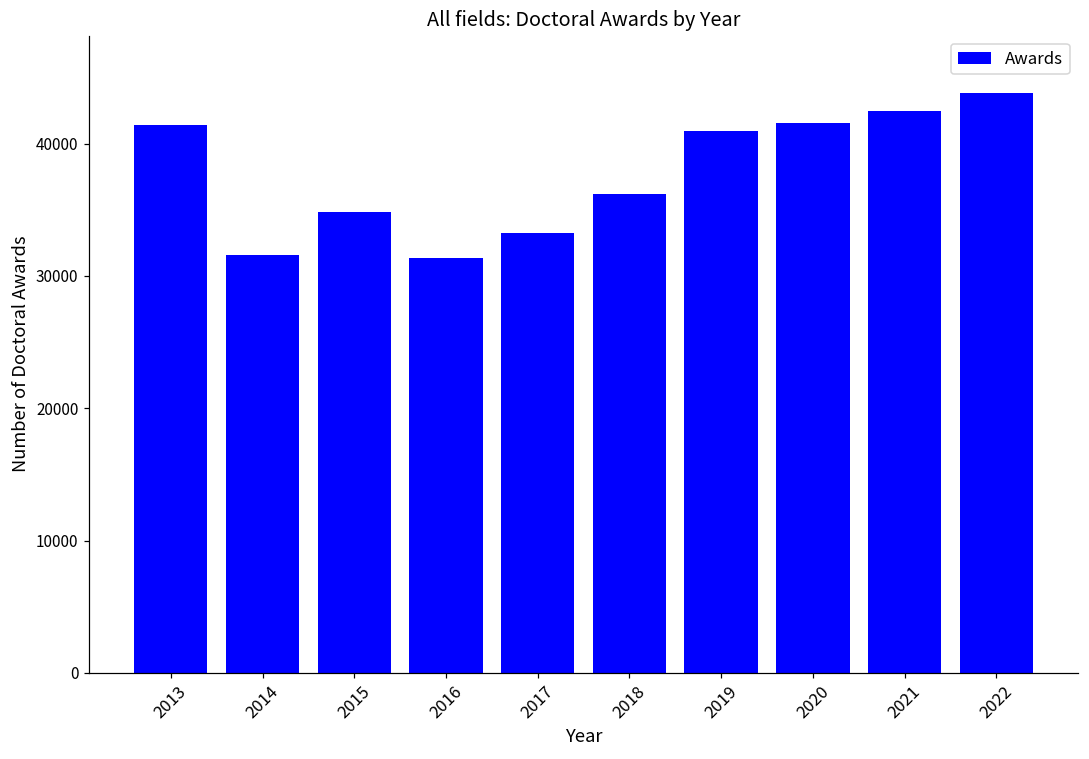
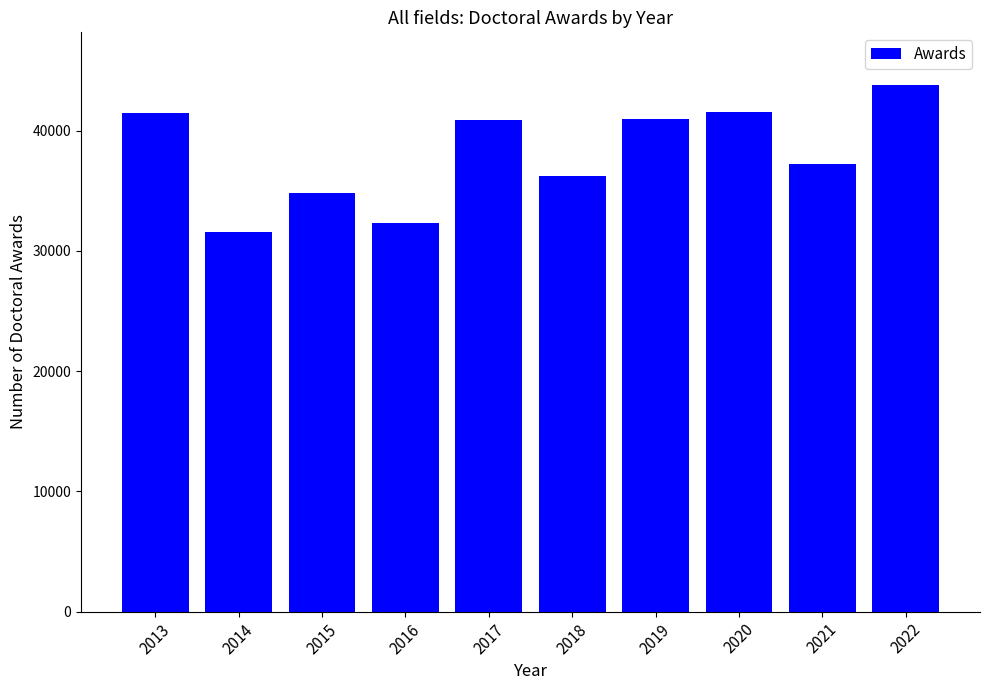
2016: 31300 -> 32300
2017: 33300 -> 40800
2021: 42500 -> 37200
